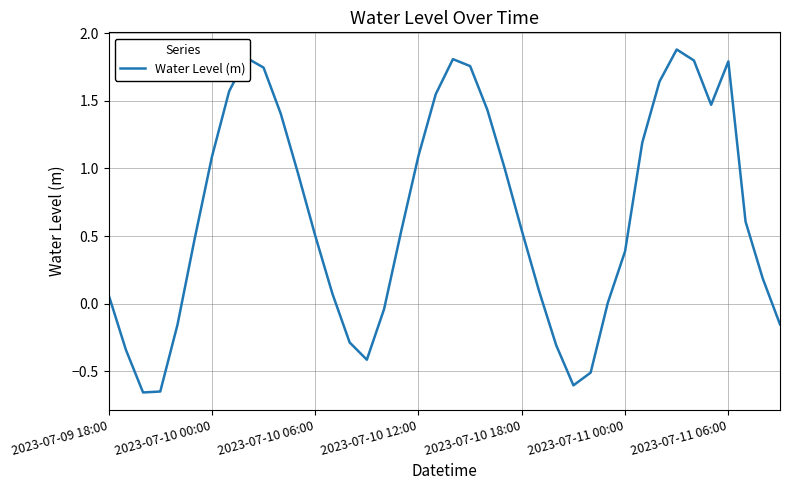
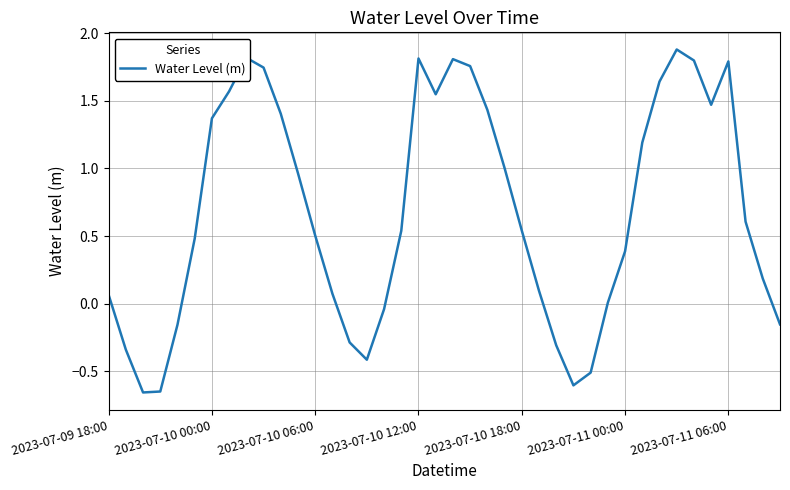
2023-07-10 00:00: 1.09 -> 1.37
2023-07-10 12:00: 1.09 -> 1.81
